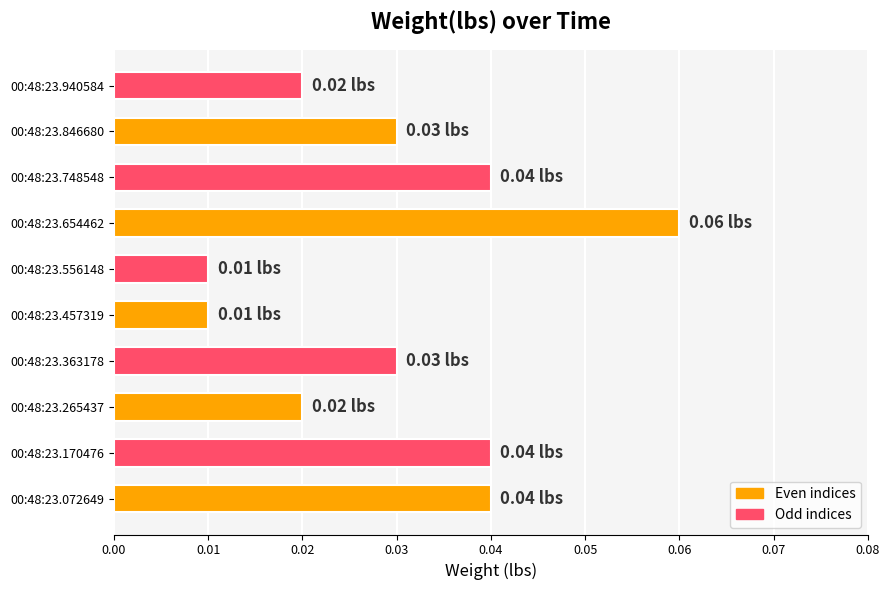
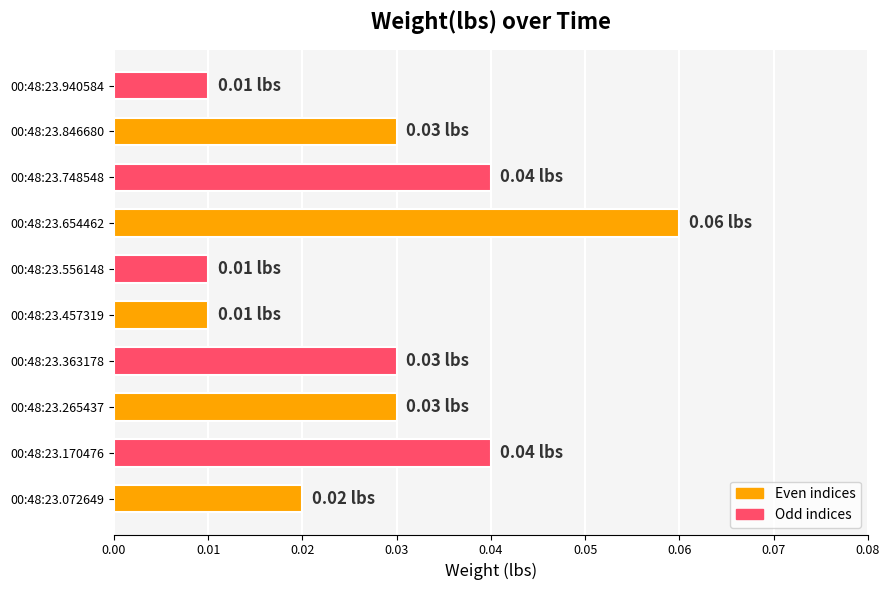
00:48:23.940584: 0.02 -> 0.01
00:48:23.265437: 0.02 -> 0.03
00:48:23.072649: 0.04 -> 0.02
